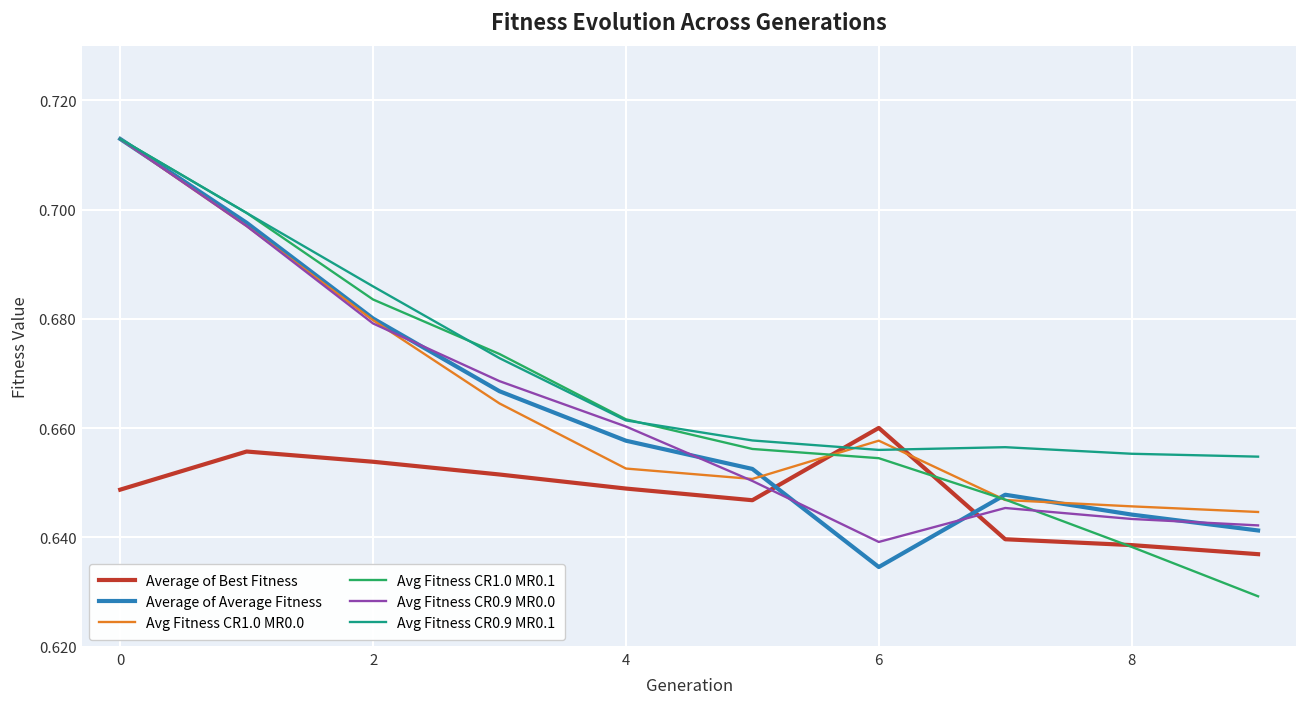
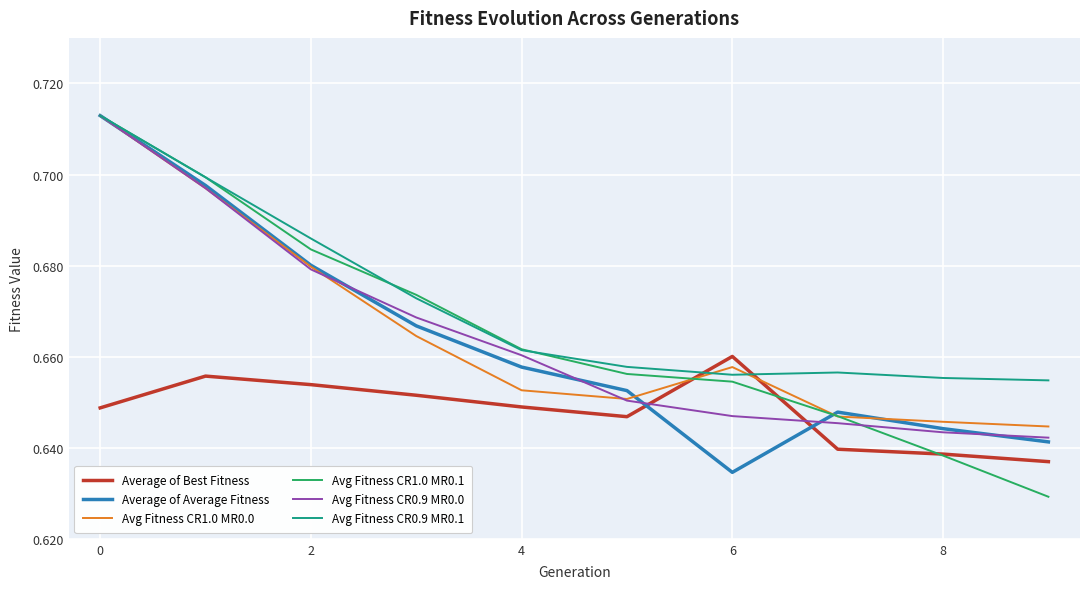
Avg Fitness CR0.9 MR0.0, 6: 0.639 -> 0.647
